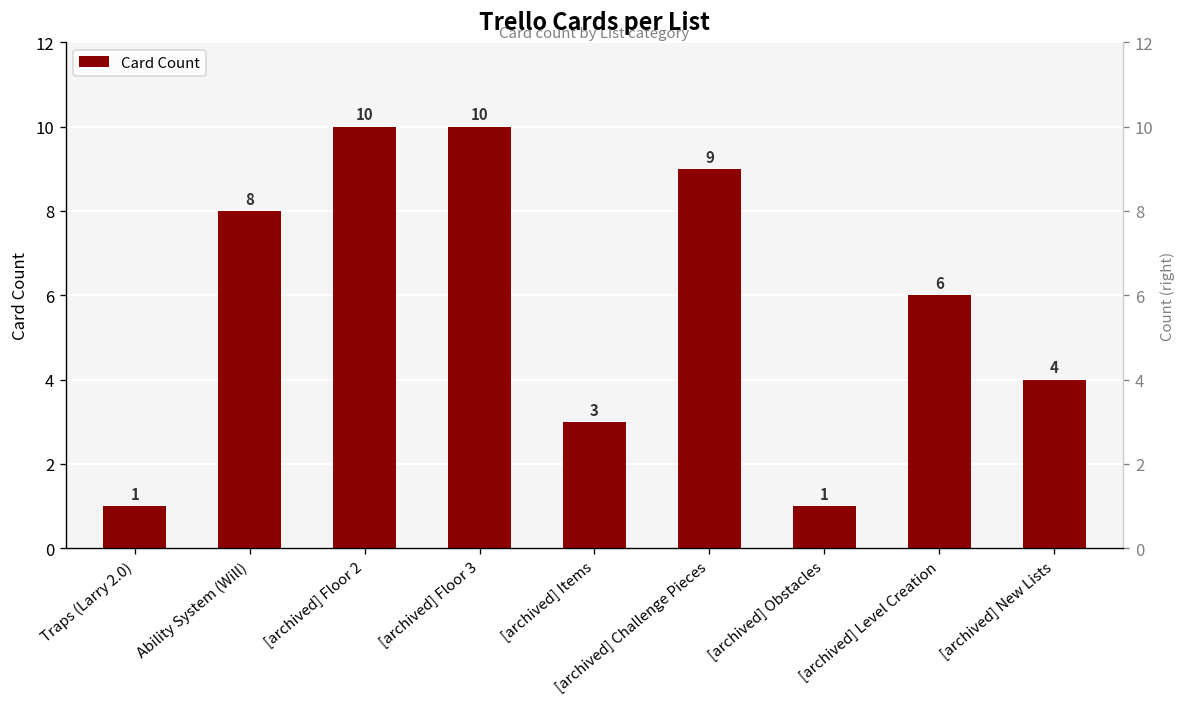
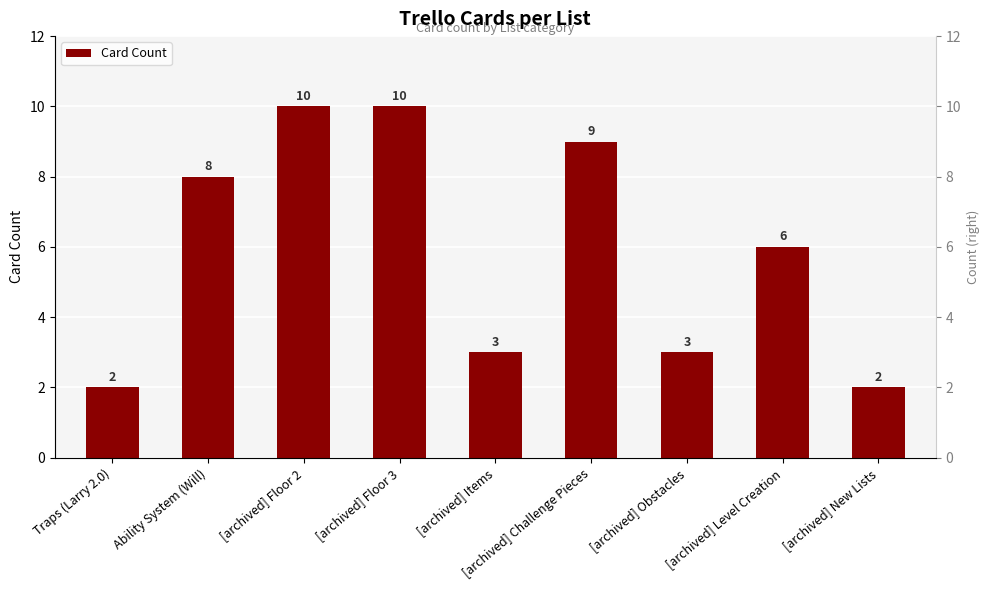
Traps (Larry 2.0): 1 -> 2
[archived] Obstacles: 1 -> 3
[archived] New Lists: 4 -> 2
